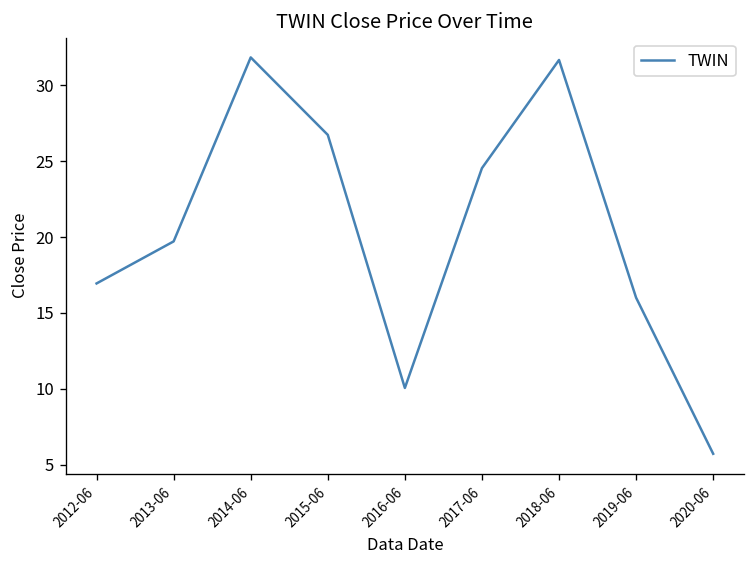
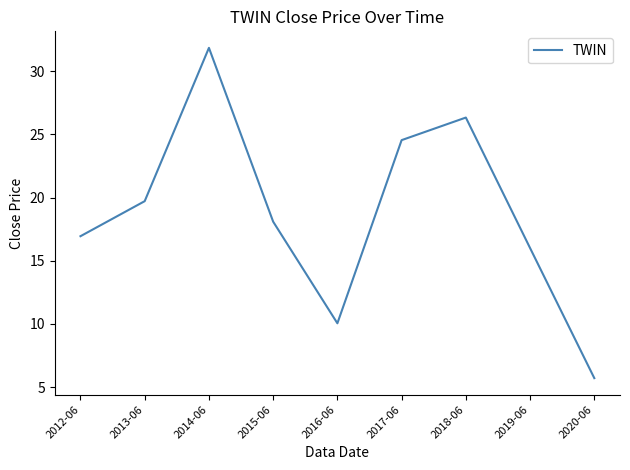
2015-06: 26.7 -> 18.1
2018-06: 31.7 -> 26.3
